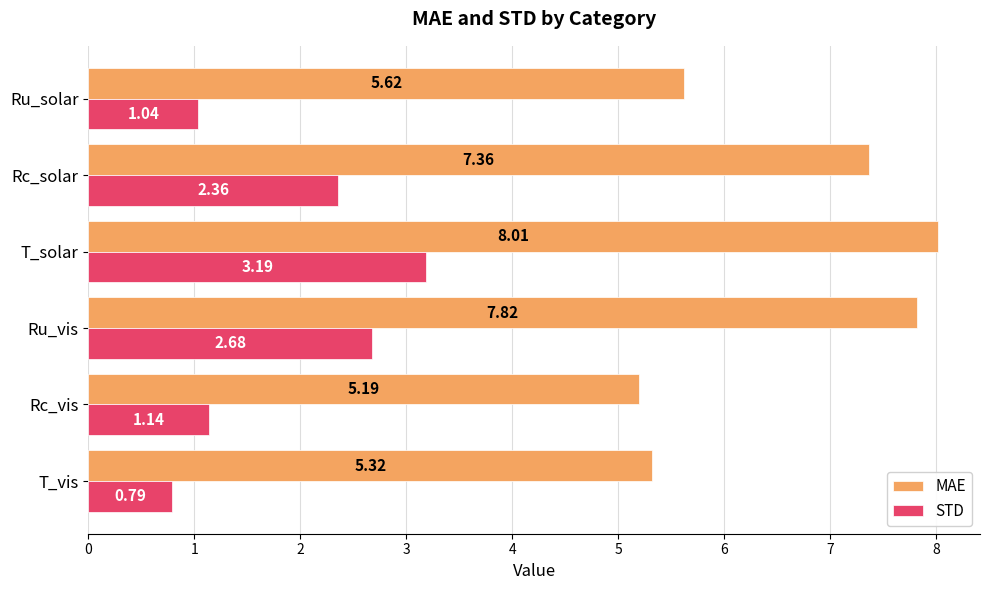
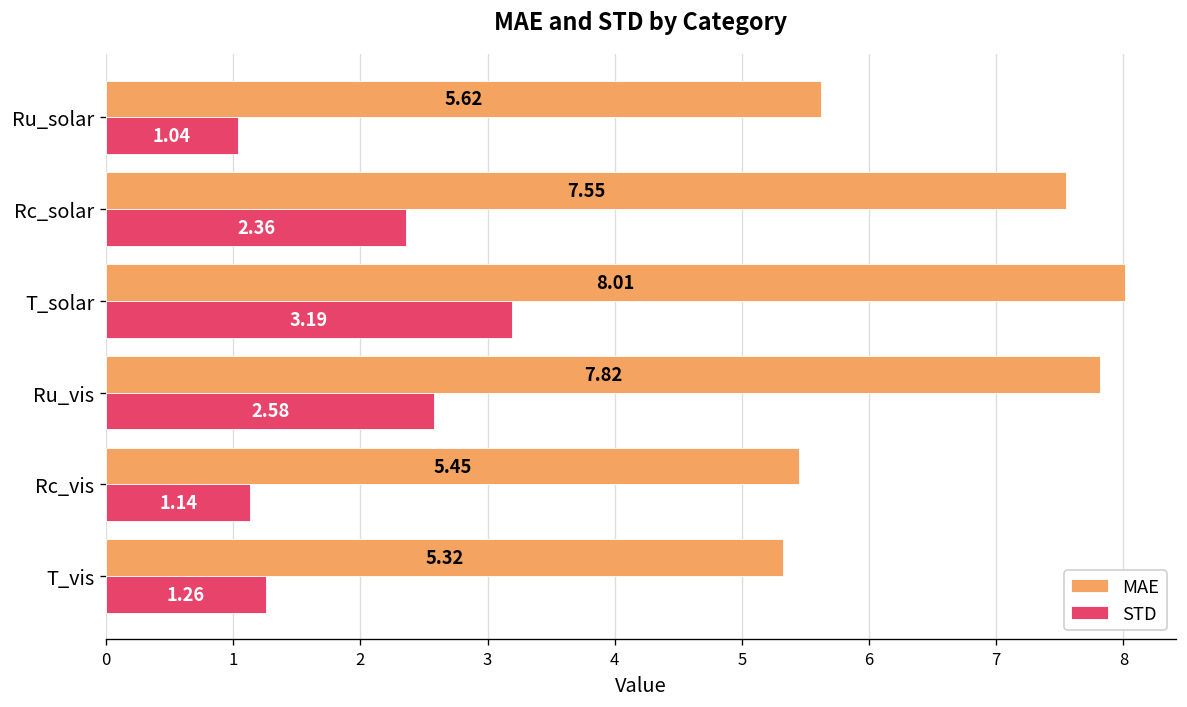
MAE, Rc_solar: 7.36 -> 7.55
STD, Ru_vis: 2.68 -> 2.58
MAE, Rc_vis: 5.19 -> 5.45
STD, T_vis: 0.79 -> 1.26
